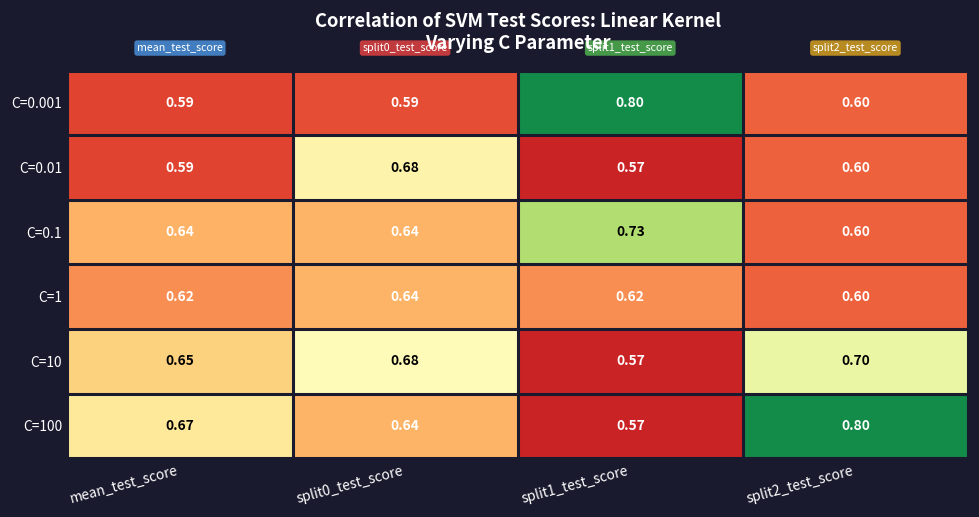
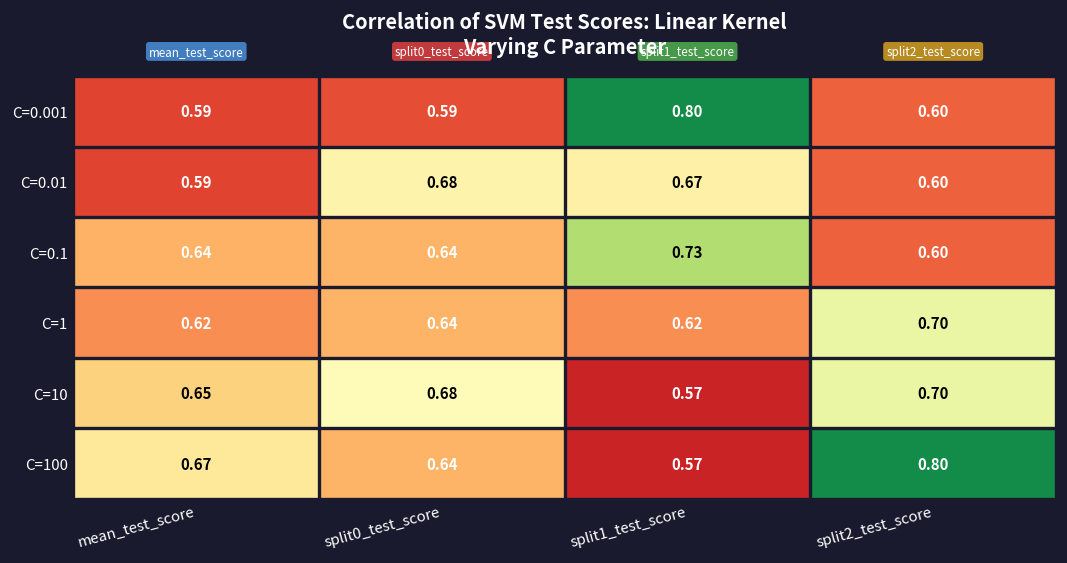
C=0.01, split1_test_score: 0.57 -> 0.67
C=1, split2_test_score: 0.60 -> 0.70
